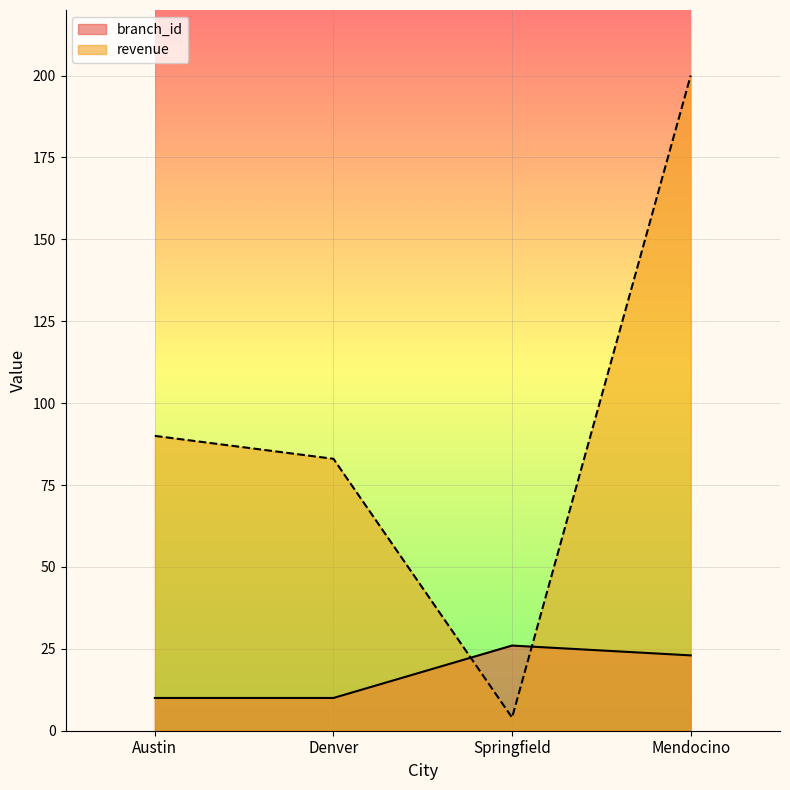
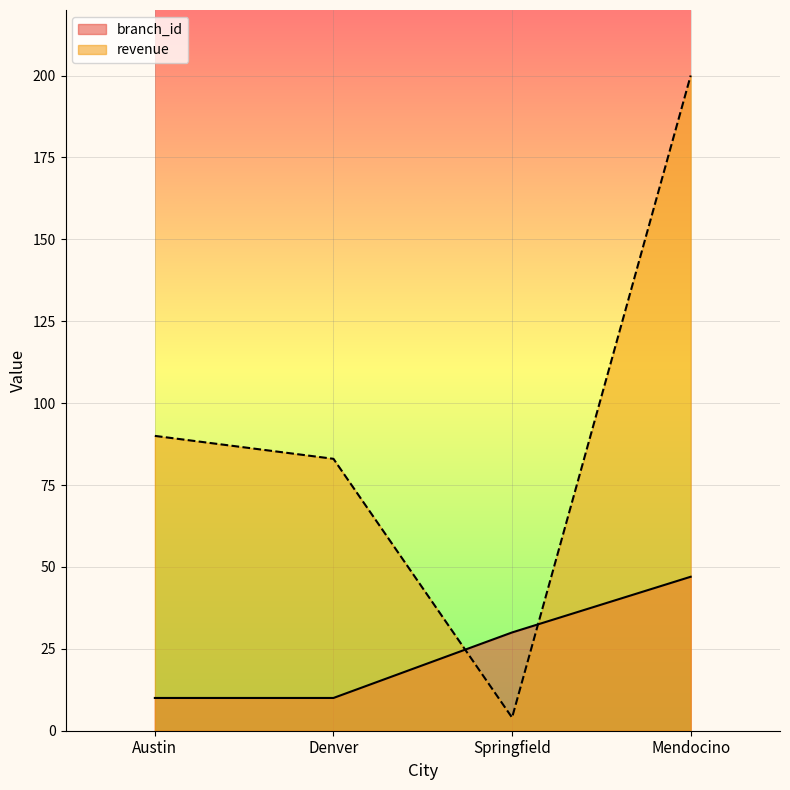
branch_id, Springfield: 26 -> 30
branch_id, Mendocino: 23 -> 47
